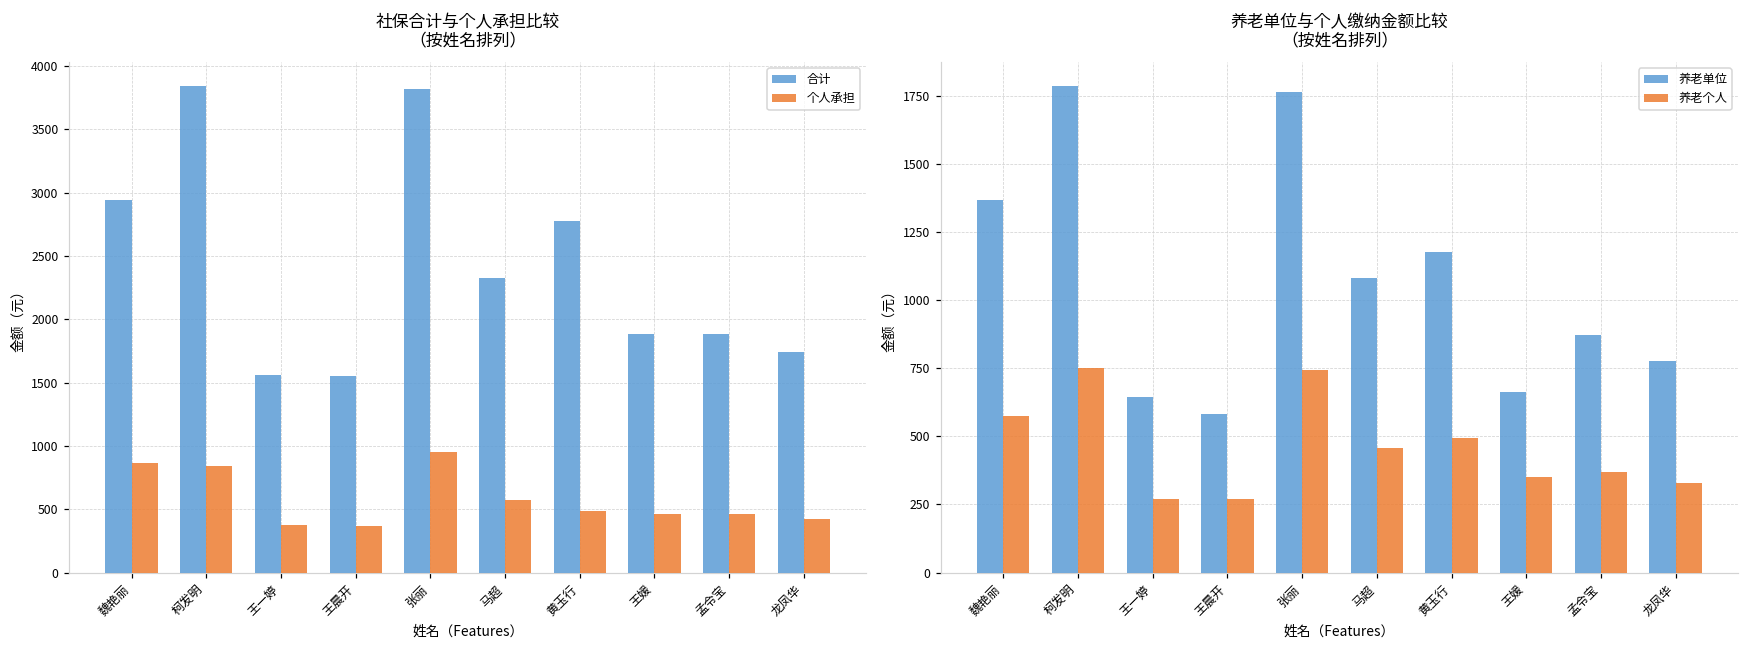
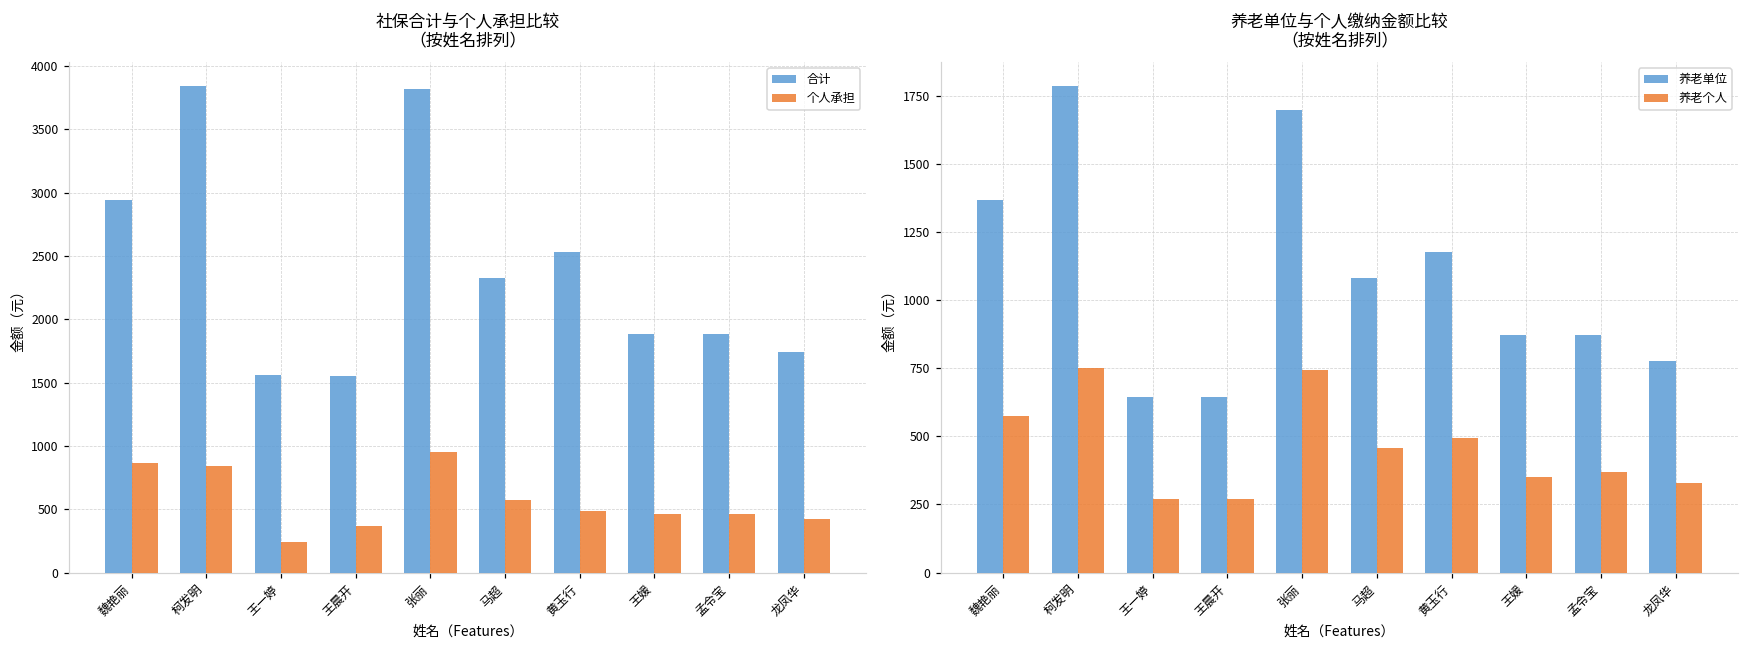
社保合计与个人承担比较 （按姓名排列）, 个人承担, 王一婷: 370 -> 240
社保合计与个人承担比较 （按姓名排列）, 合计, 黄玉行: 2780 -> 2530
养老单位与个人缴纳金额比较 （按姓名排列）, 养老单位, 王晨开: 580 -> 650
养老单位与个人缴纳金额比较 （按姓名排列）, 养老单位, 张丽: 1770 -> 1700
养老单位与个人缴纳金额比较 （按姓名排列）, 养老单位, 王媛: 660 -> 870
